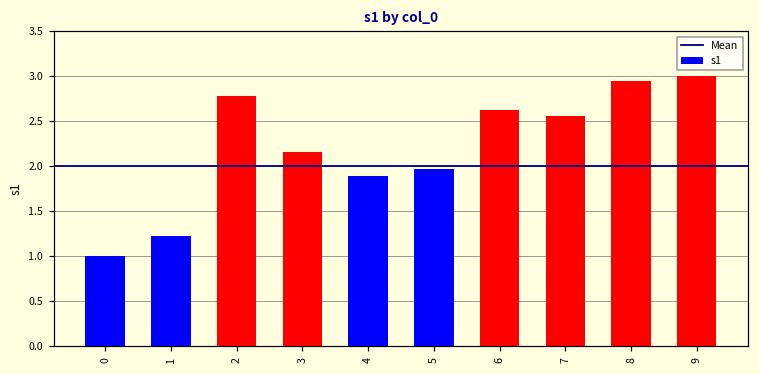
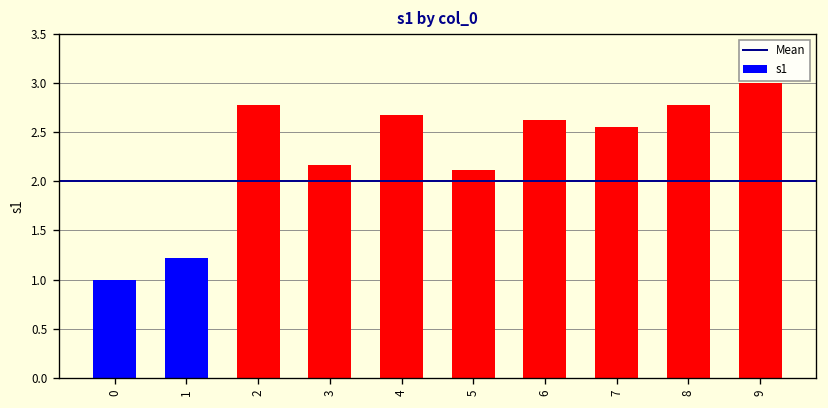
4: 1.9 -> 2.7
5: 2.0 -> 2.1
8: 2.9 -> 2.8
